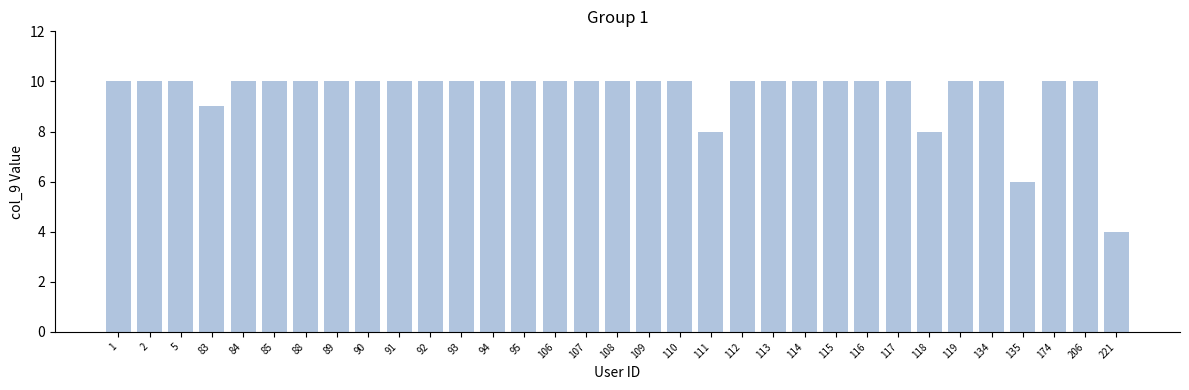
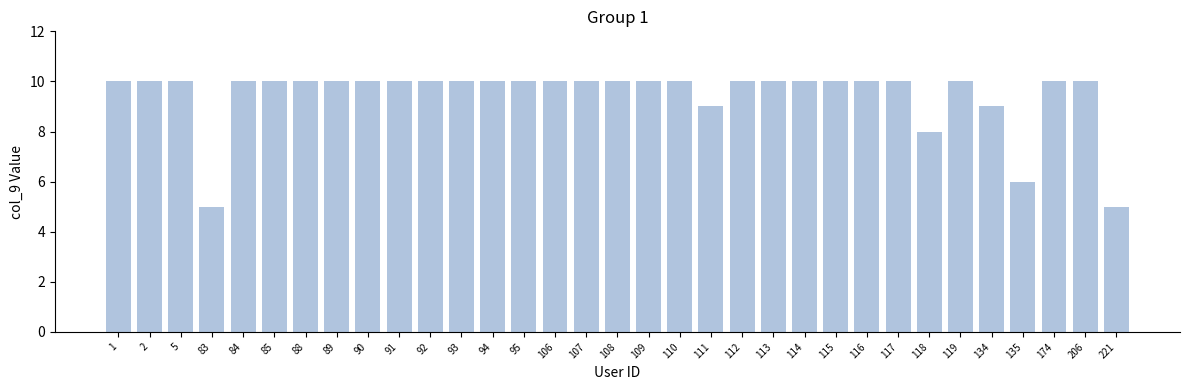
83: 9 -> 5
111: 8 -> 9
134: 10 -> 9
221: 4 -> 5
